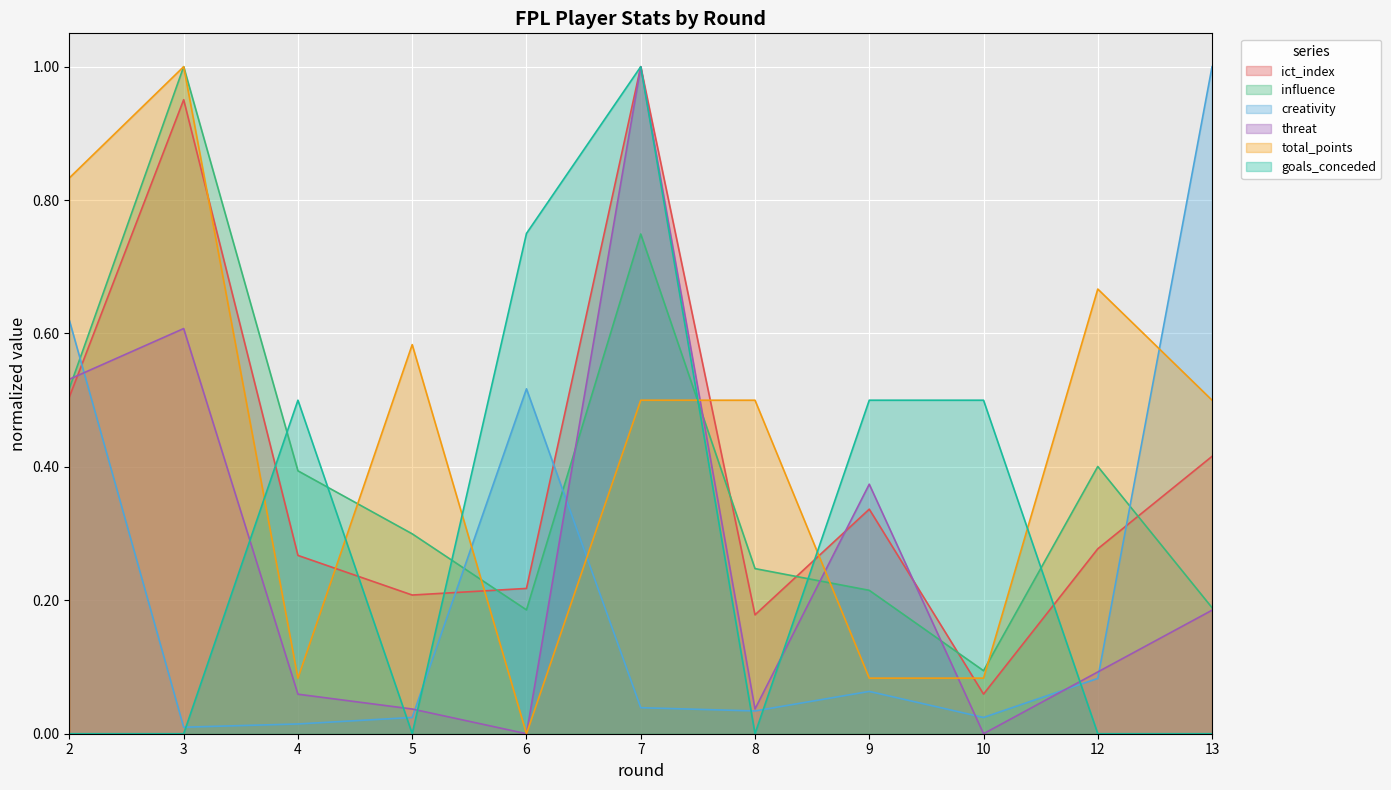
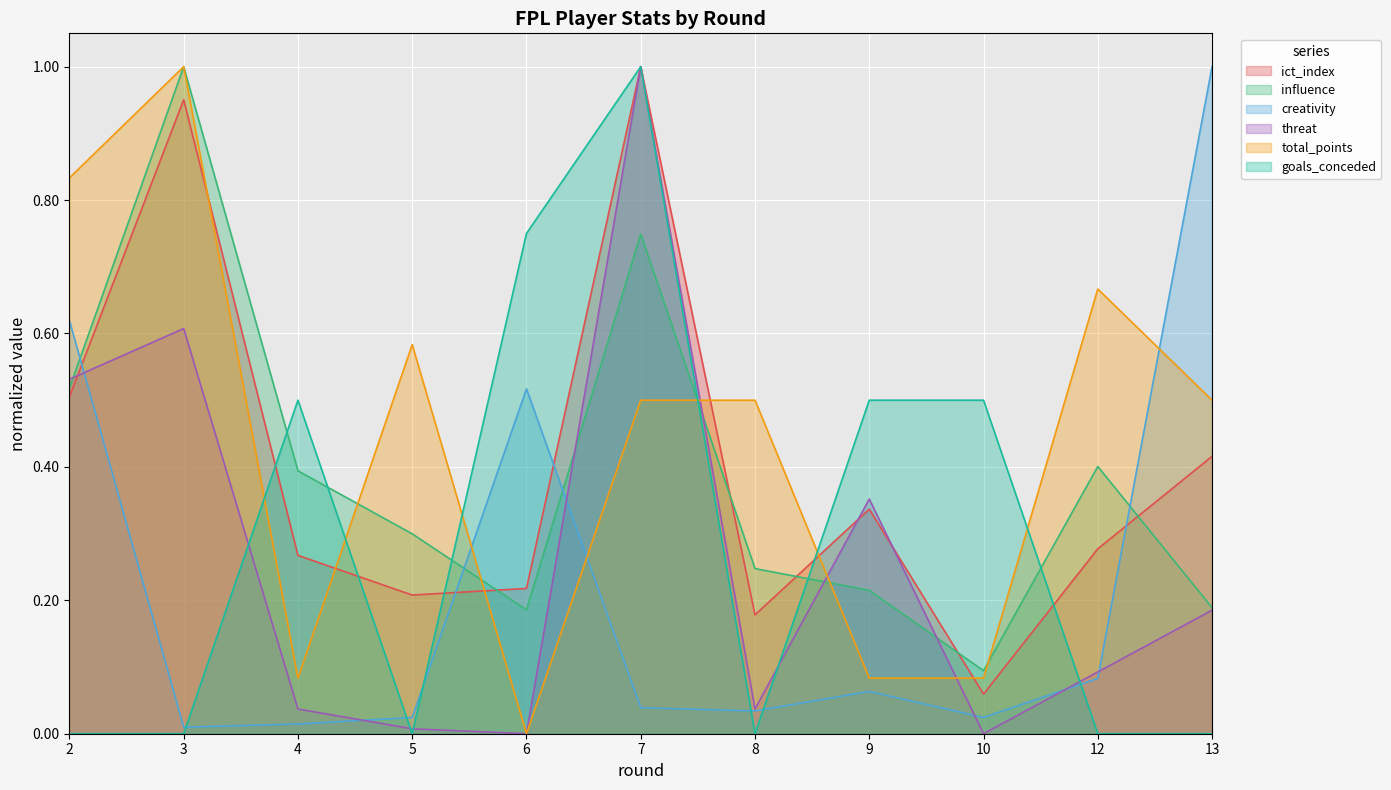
threat, 4: 0.06 -> 0.04
threat, 5: 0.04 -> 0.01
threat, 9: 0.37 -> 0.35
